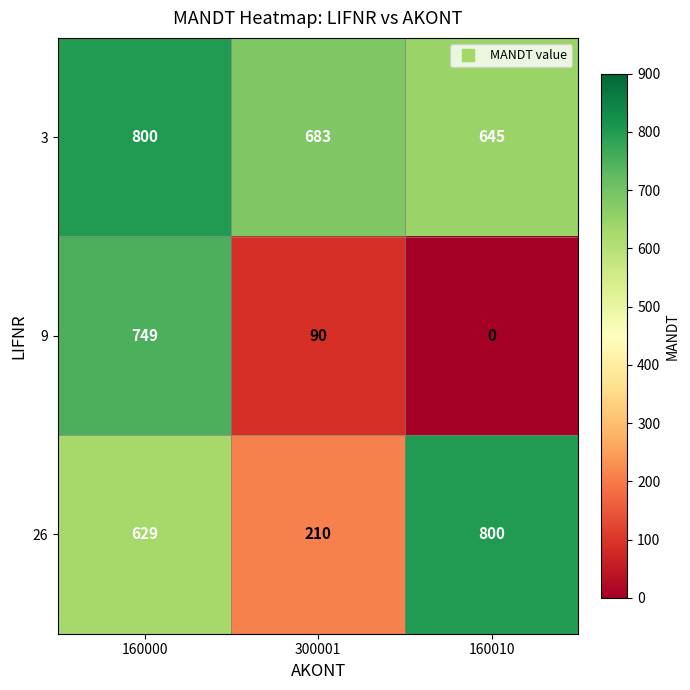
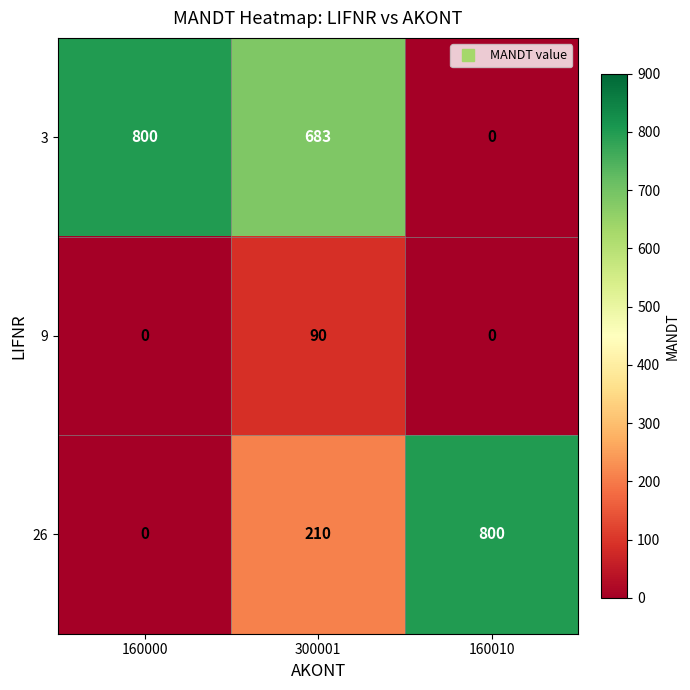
3, 160010: 645 -> 0
9, 160000: 749 -> 0
26, 160000: 629 -> 0
